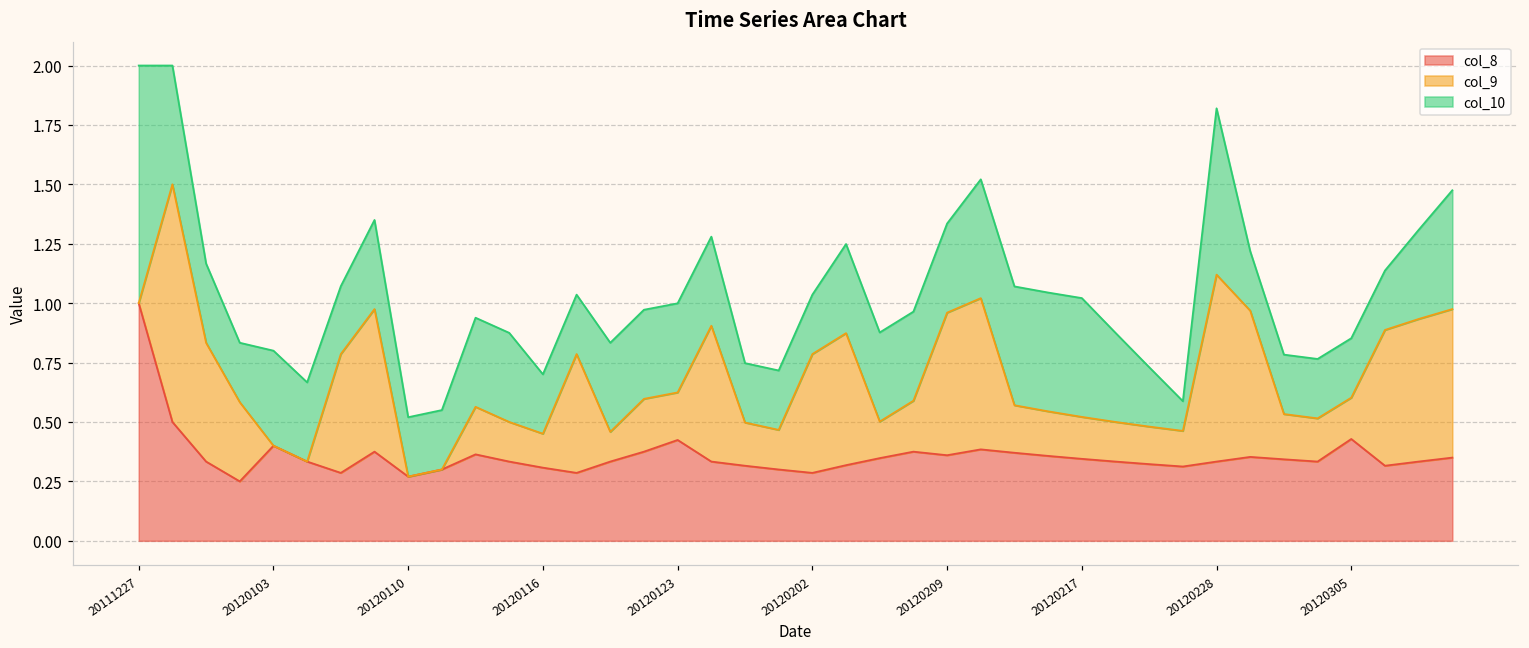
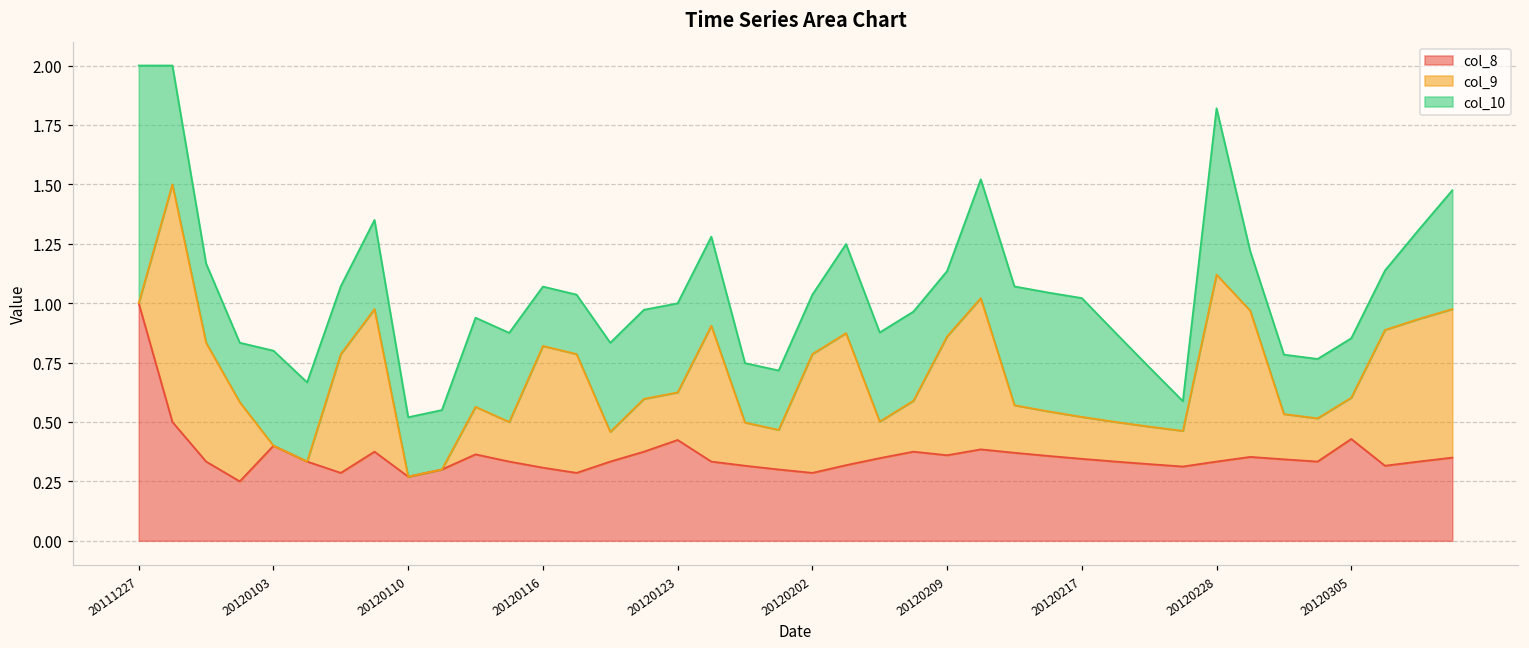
col_9, 20120116: 0.14 -> 0.51
col_9, 20120209: 0.6 -> 0.5
col_10, 20120209: 0.38 -> 0.28
